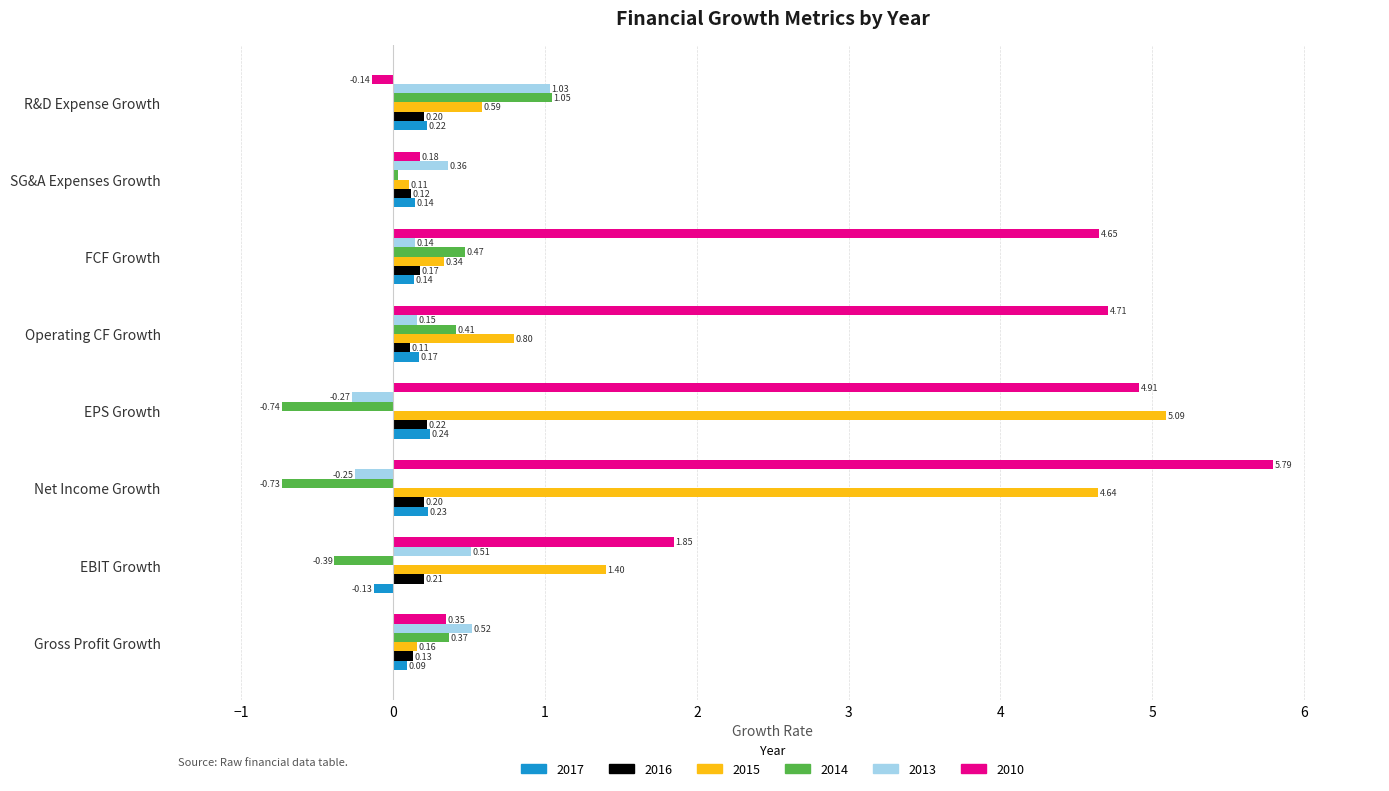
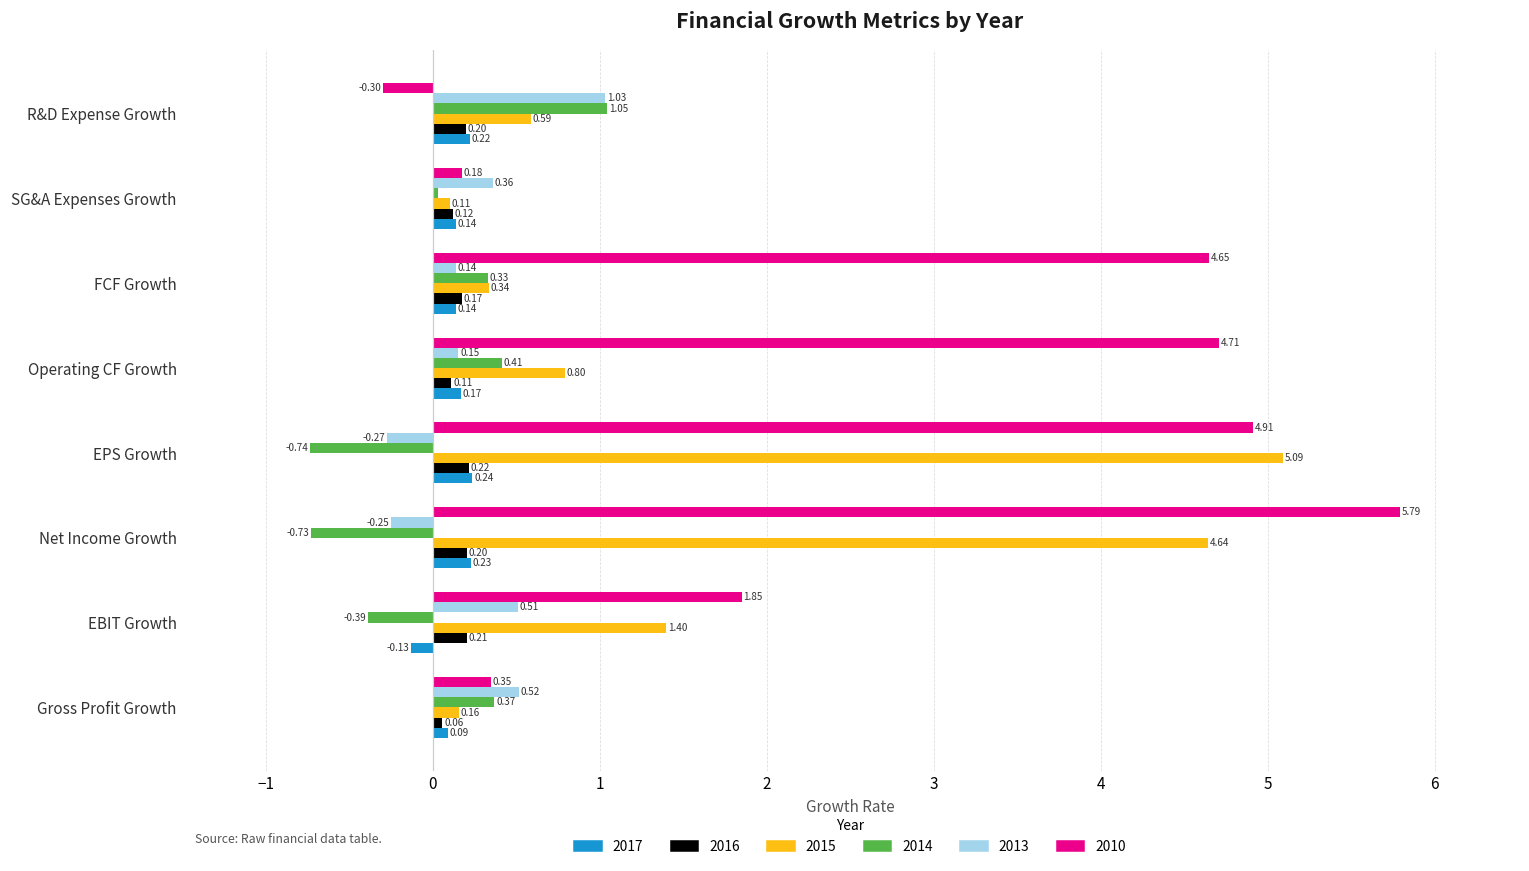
2010, R&D Expense Growth: -0.14 -> -0.30
2014, FCF Growth: 0.47 -> 0.33
2016, Gross Profit Growth: 0.13 -> 0.06
